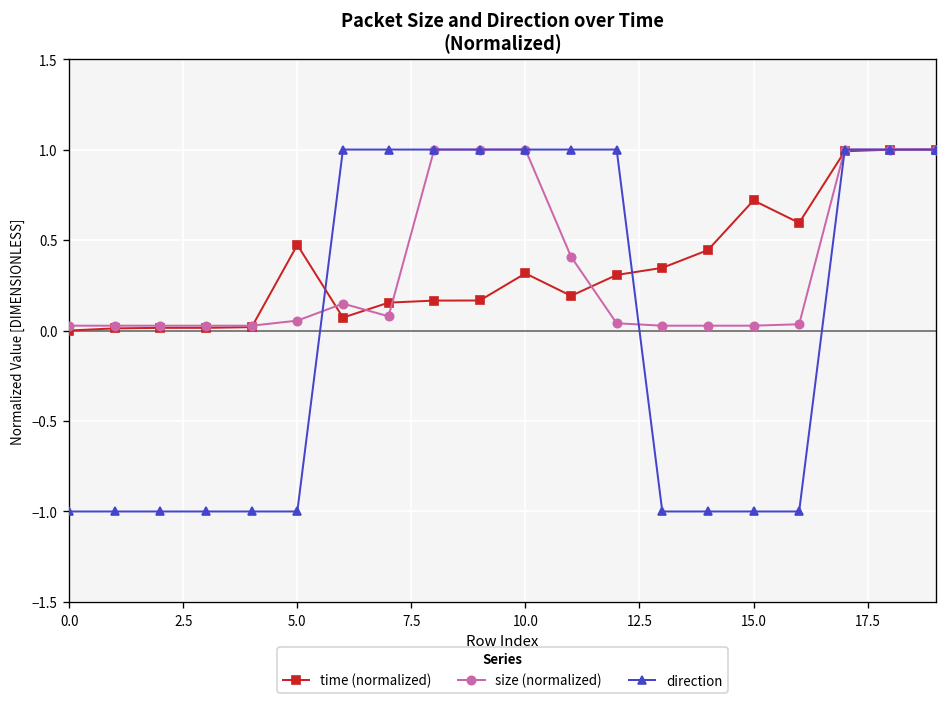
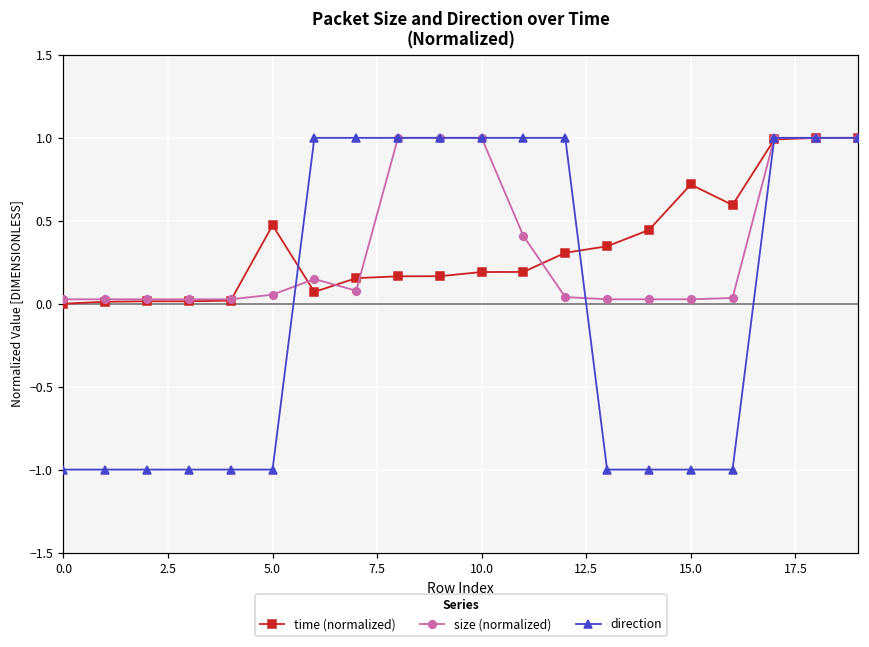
time (normalized), 10.0: 0.32 -> 0.19
